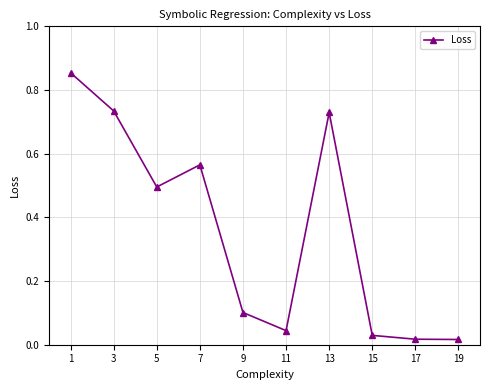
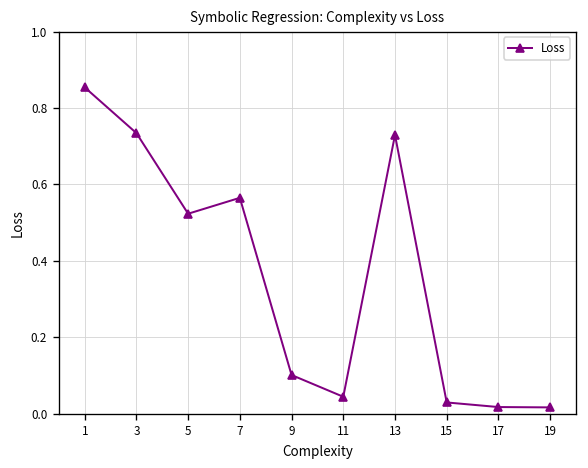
5: 0.50 -> 0.52
